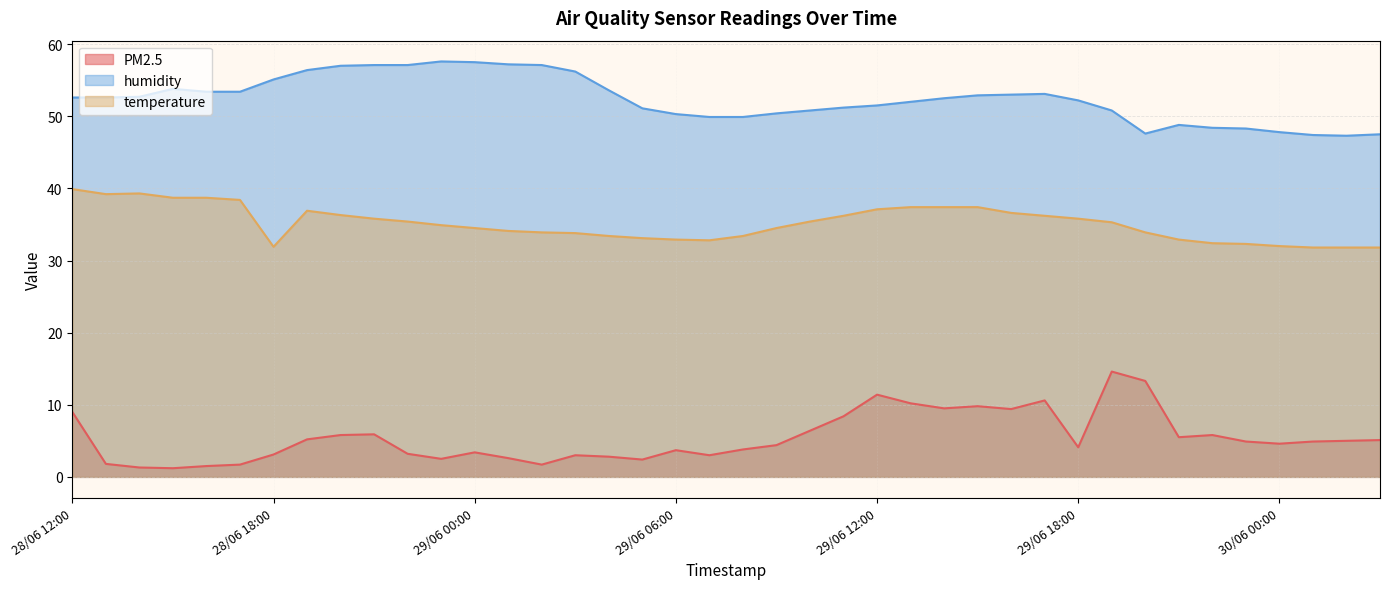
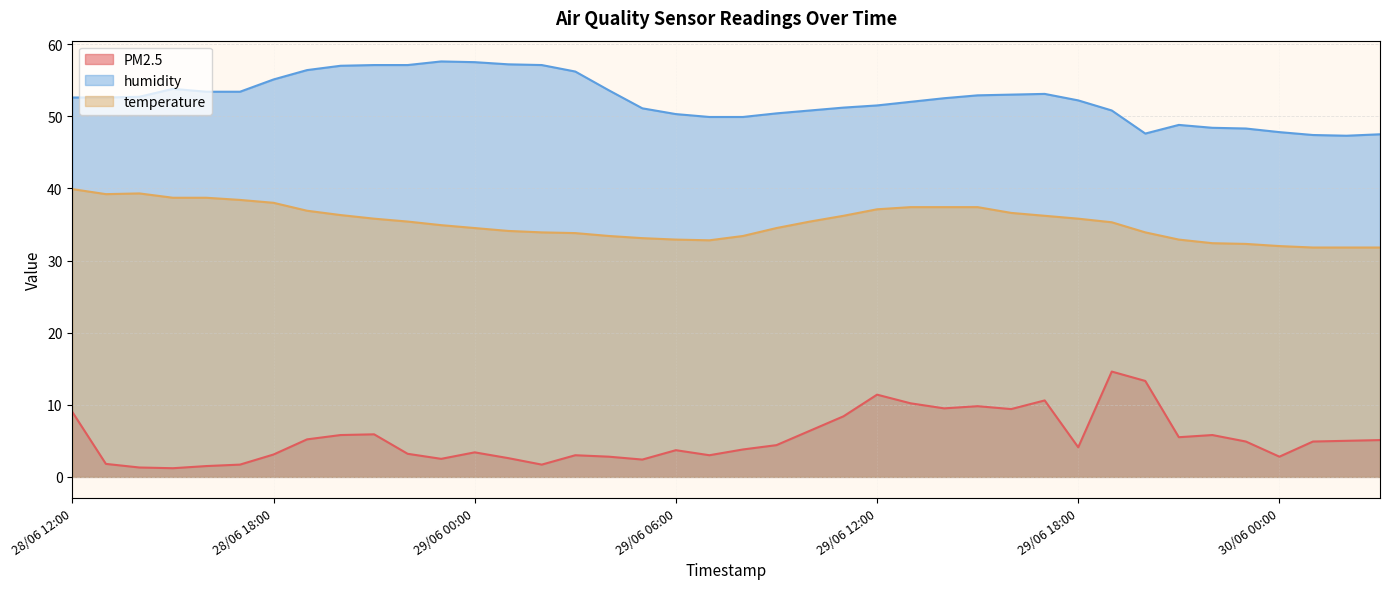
temperature, 28/06 18:00: 32 -> 38
PM2.5, 30/06 00:00: 5 -> 3
